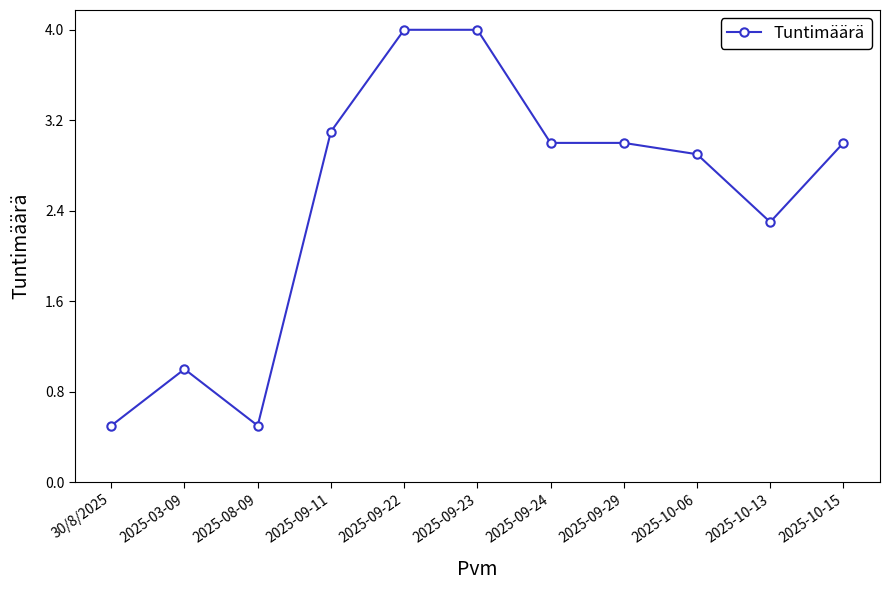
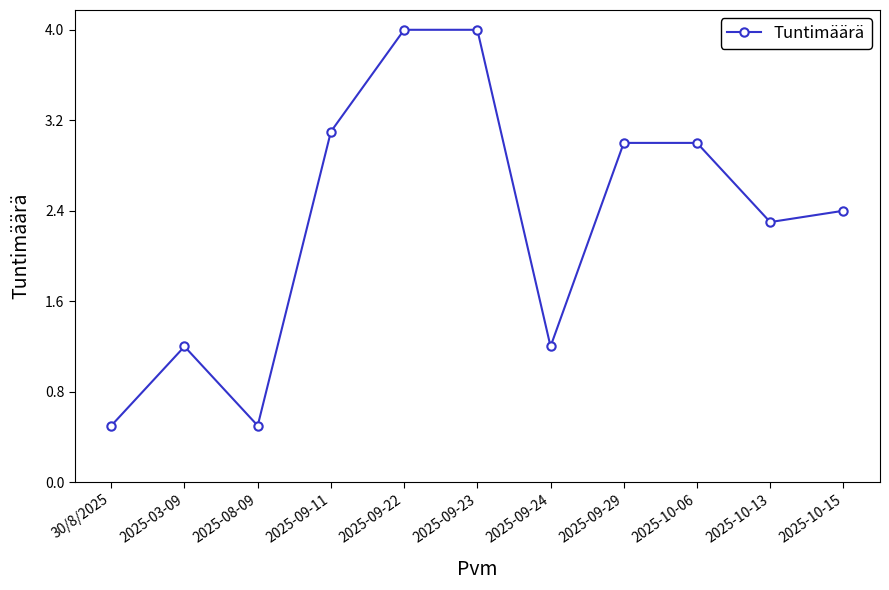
2025-03-09: 1.0 -> 1.2
2025-09-24: 3.0 -> 1.2
2025-10-06: 2.9 -> 3.0
2025-10-15: 3.0 -> 2.4
